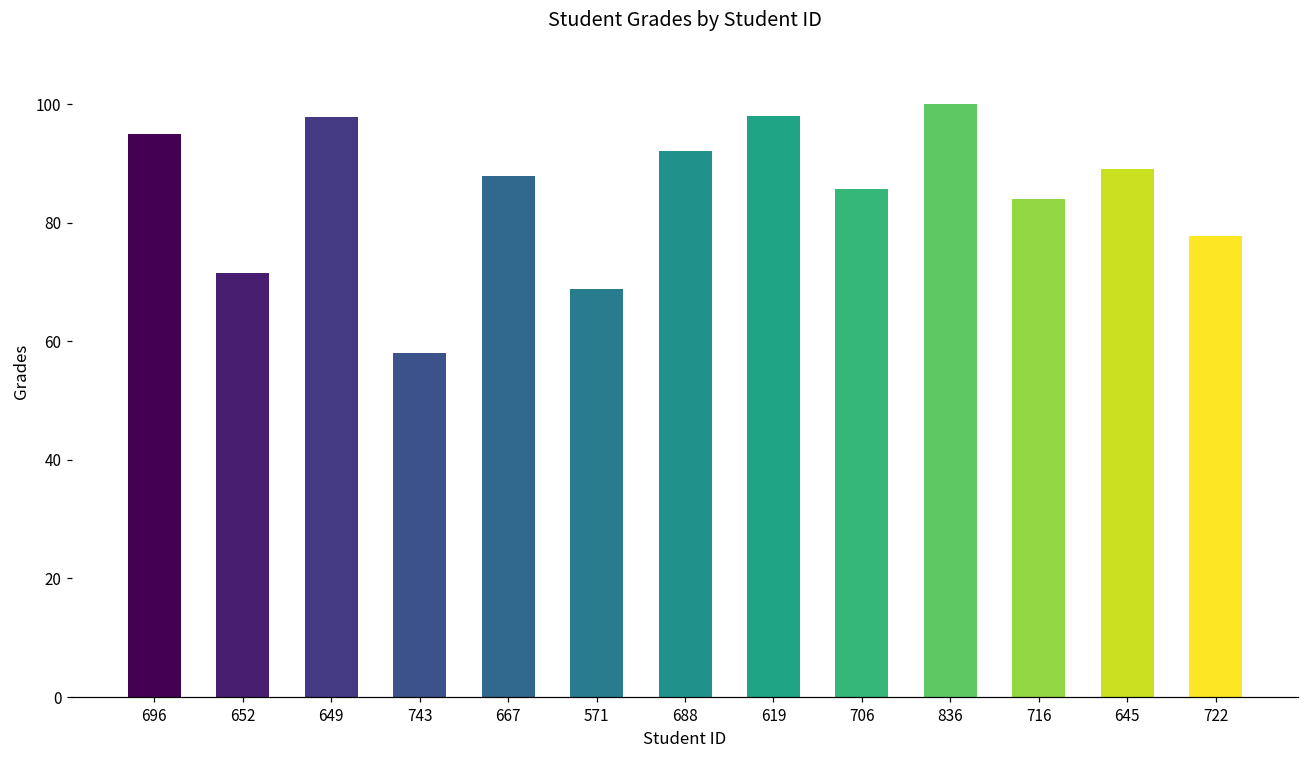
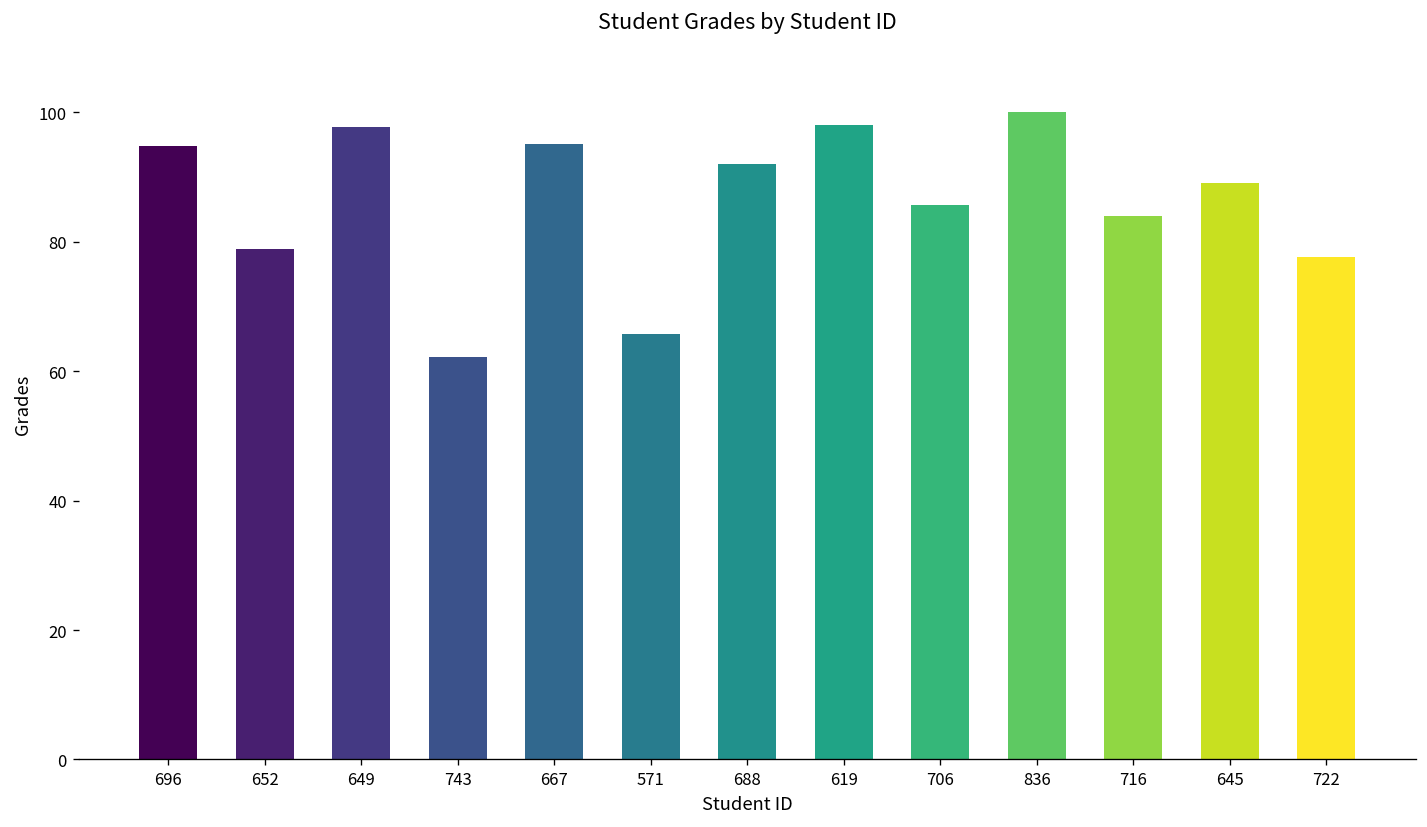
652: 72 -> 79
743: 58 -> 62
667: 88 -> 95
571: 69 -> 66
